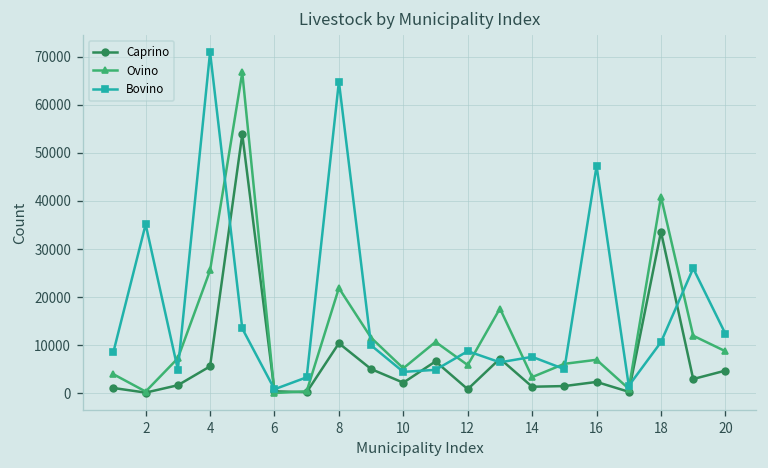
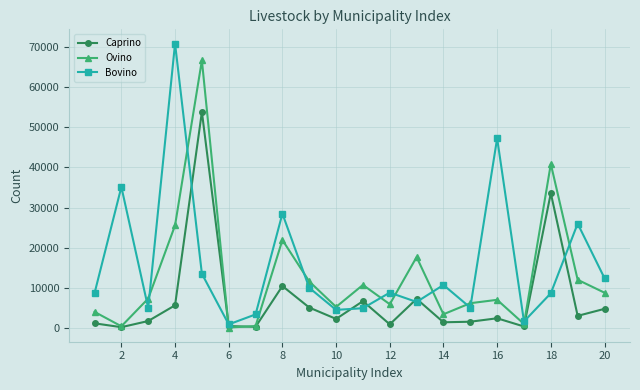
Bovino, 8: 65000 -> 28000
Bovino, 14: 8000 -> 11000
Bovino, 18: 11000 -> 9000
